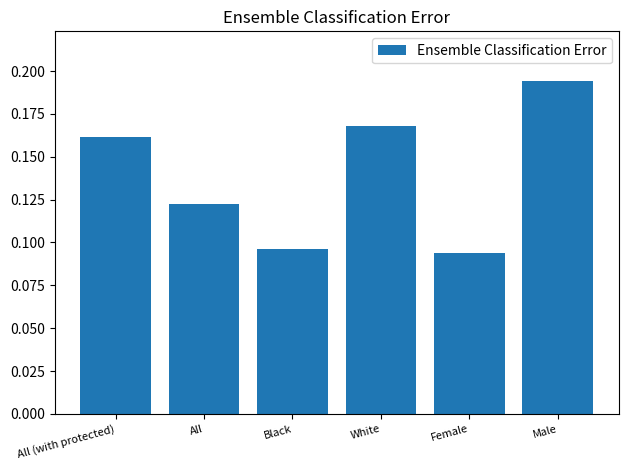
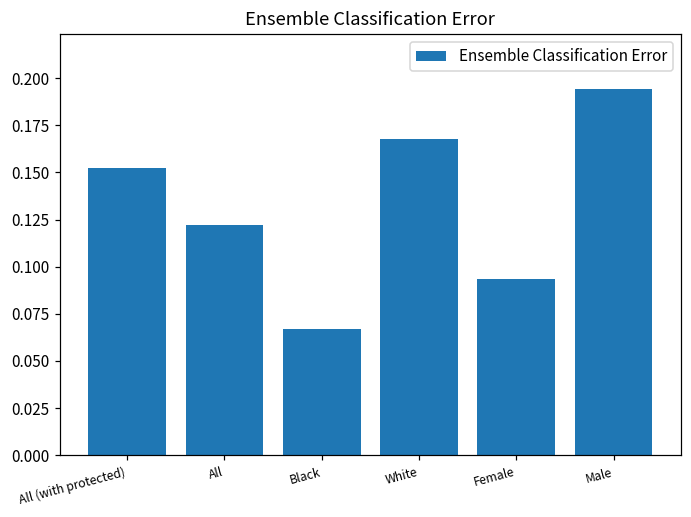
All (with protected): 0.161 -> 0.153
Black: 0.096 -> 0.067
